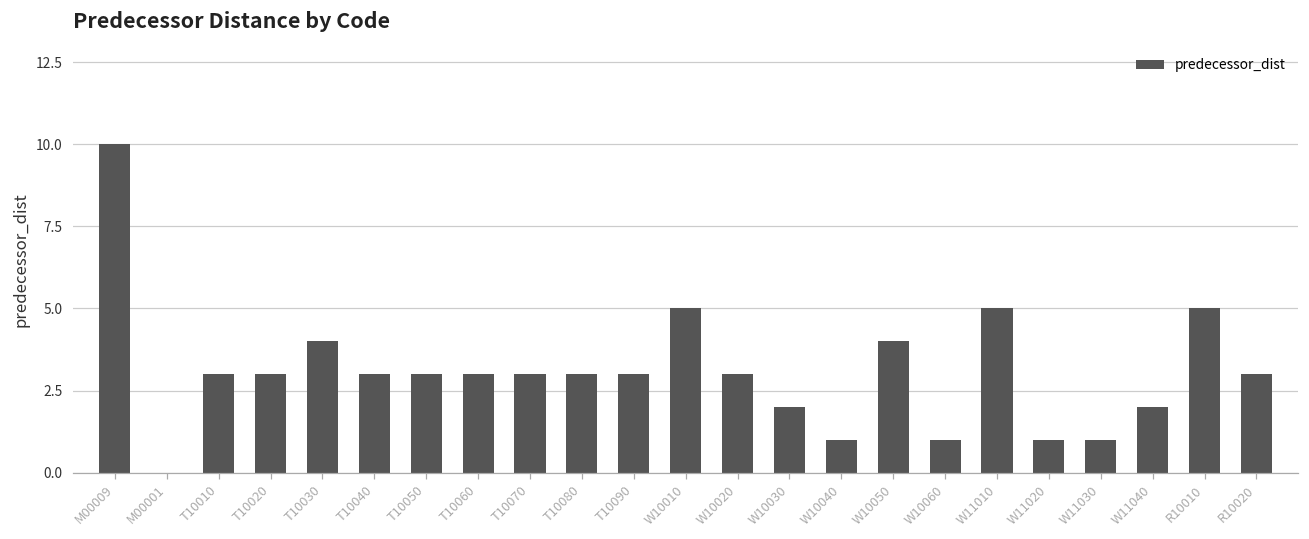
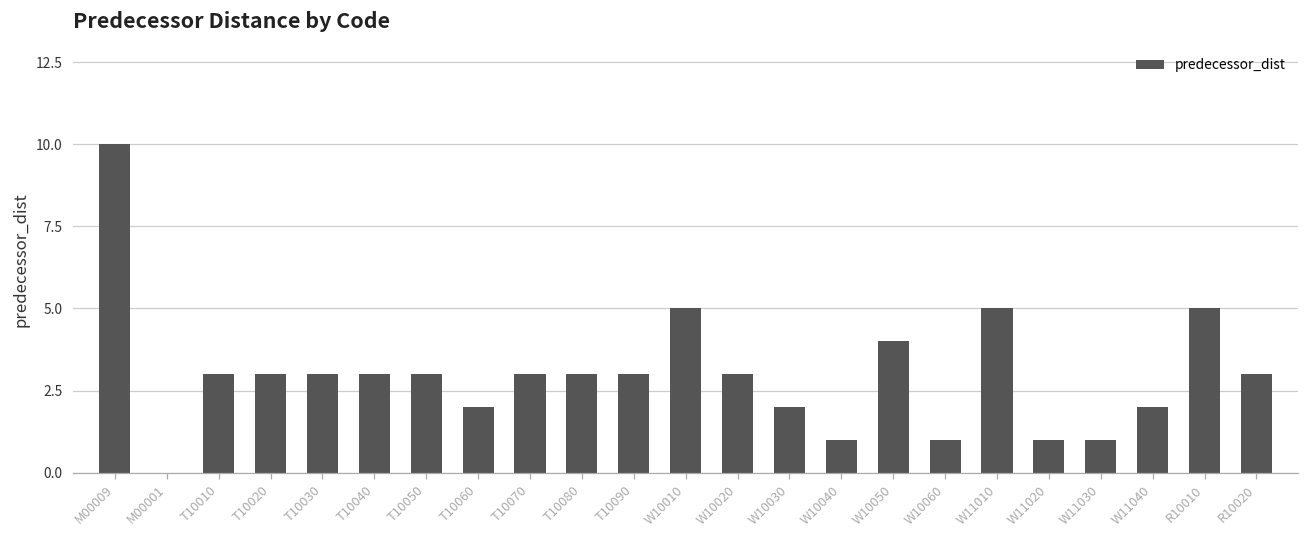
T10030: 4 -> 3
T10060: 3 -> 2
